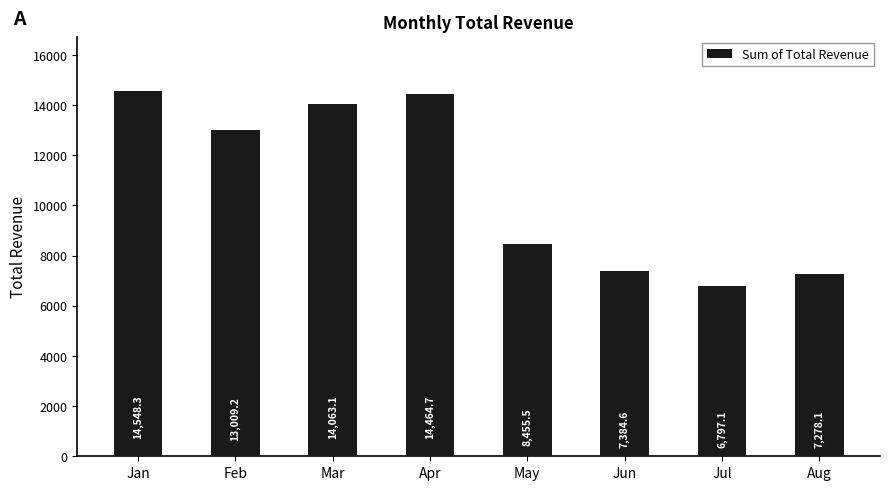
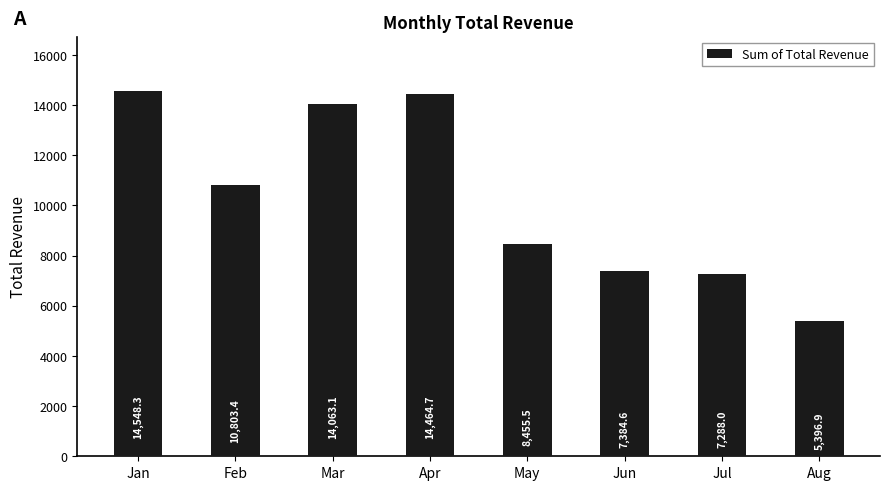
Feb: 13,009.2 -> 10,803.4
Jul: 6,797.1 -> 7,288.0
Aug: 7,278.1 -> 5,396.9
